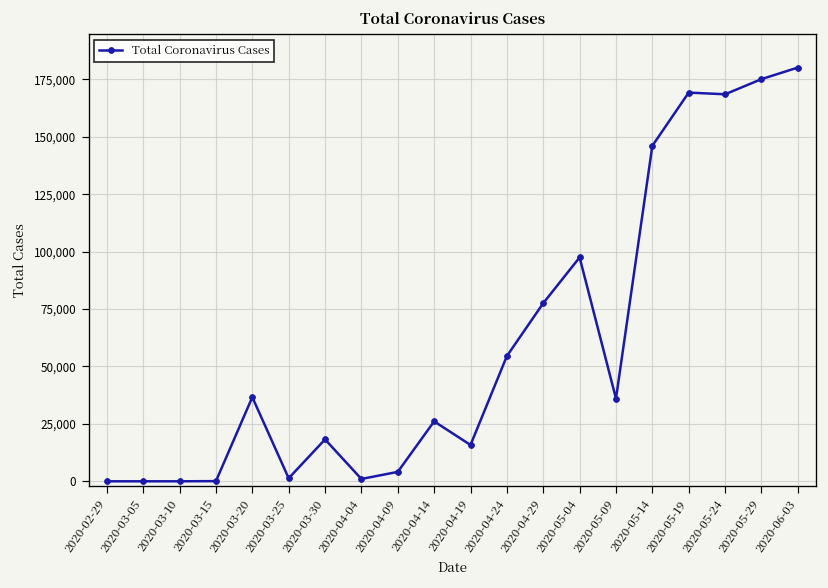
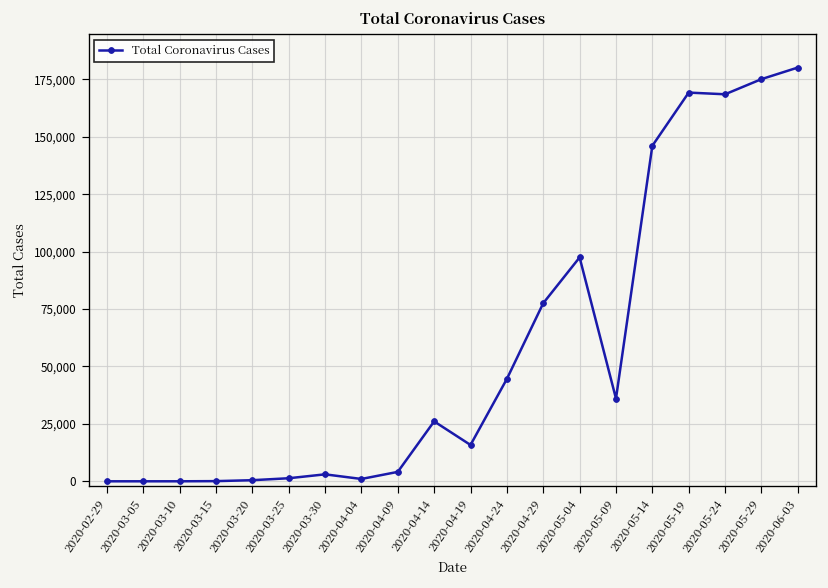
2020-03-20: 37,000 -> 0
2020-03-30: 18,000 -> 3,000
2020-04-24: 55,000 -> 45,000
